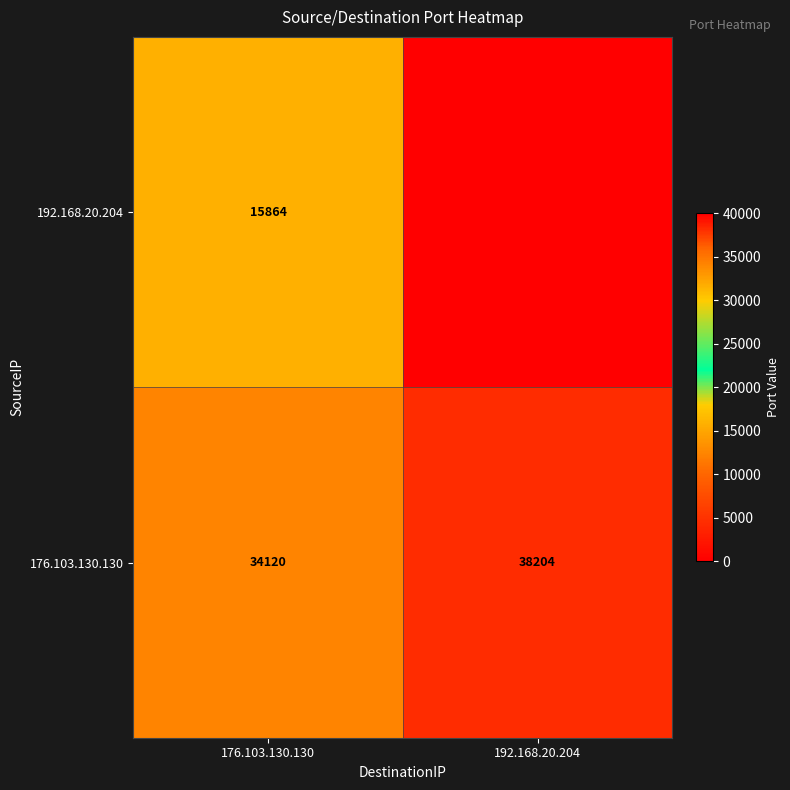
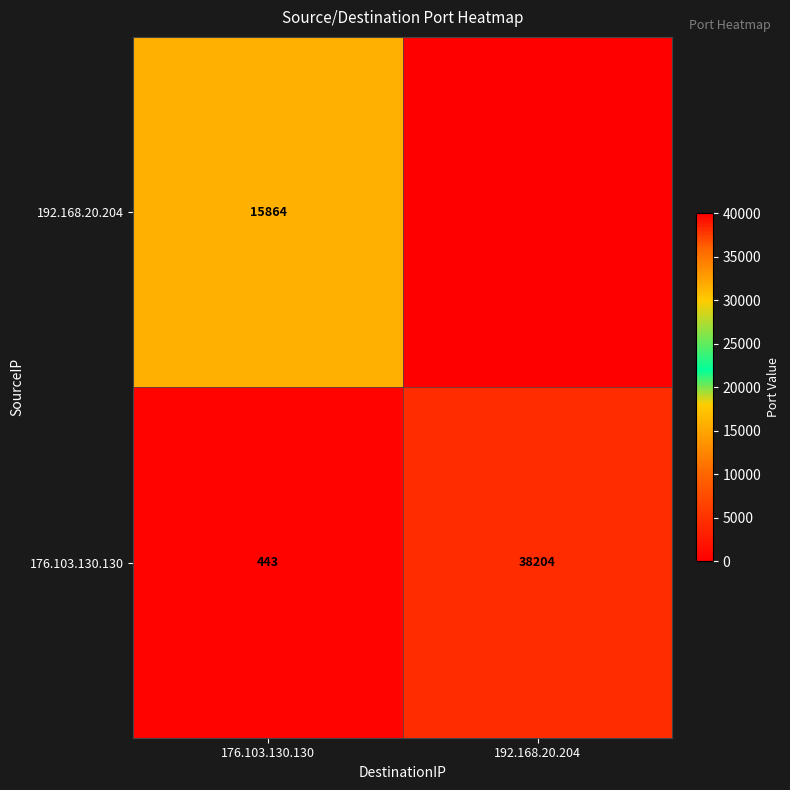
176.103.130.130, 176.103.130.130: 34120 -> 443
